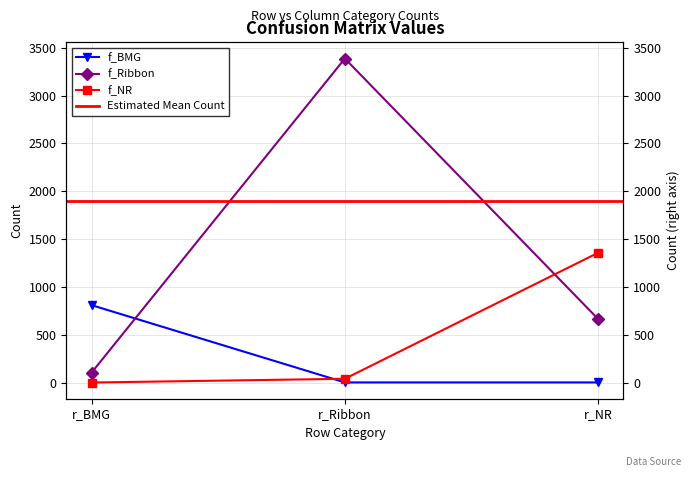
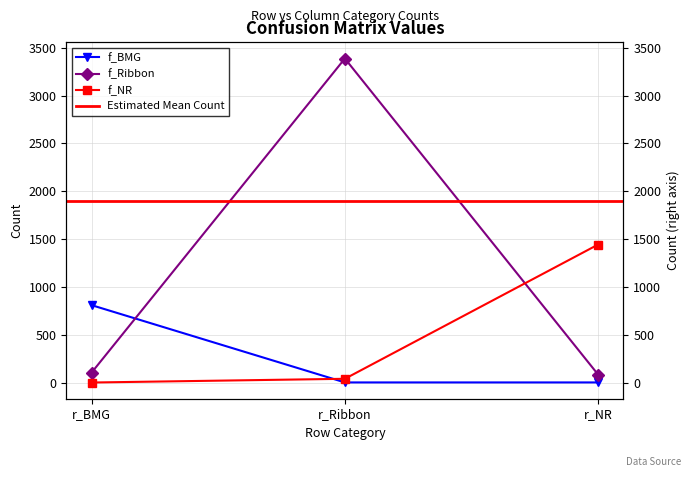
f_Ribbon, r_NR: 700 -> 100
f_NR, r_NR: 1360 -> 1440
